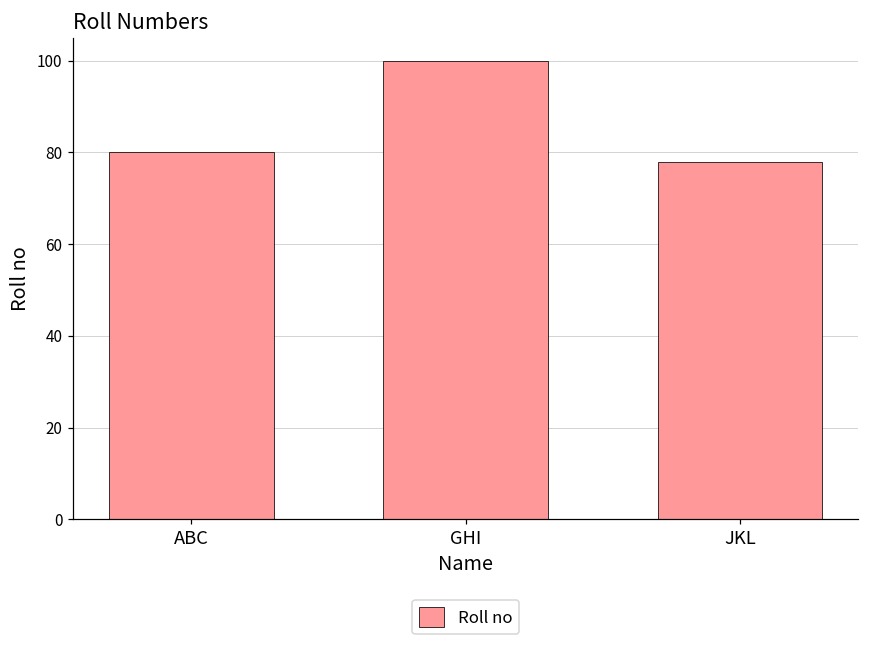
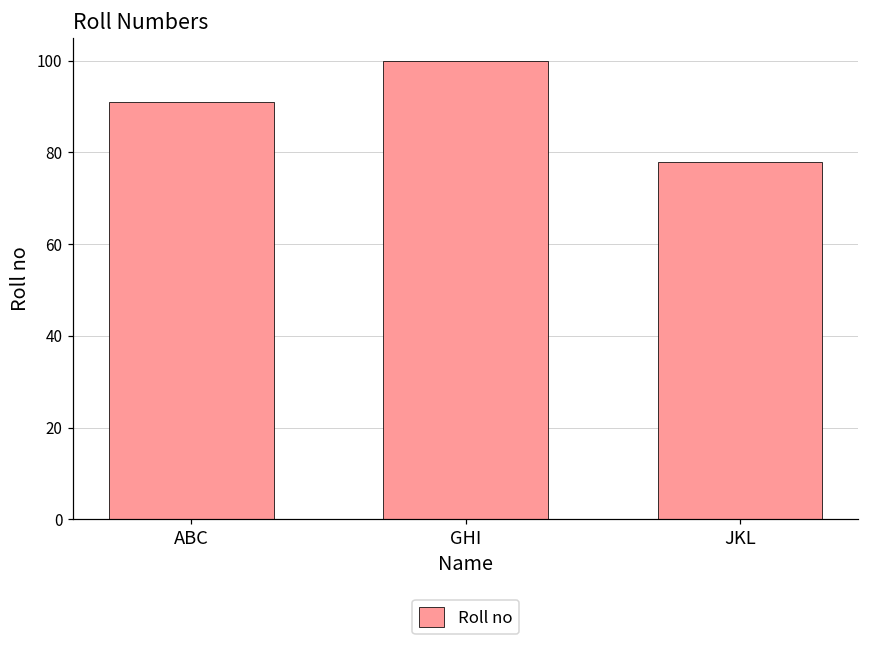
ABC: 80 -> 91
